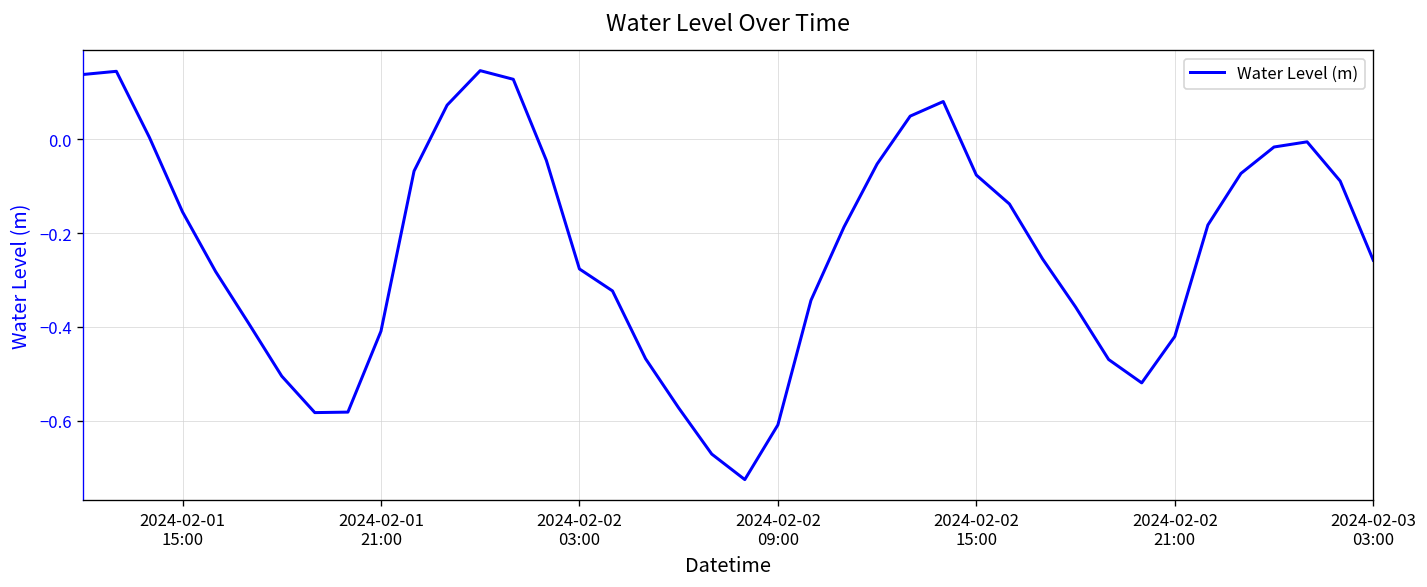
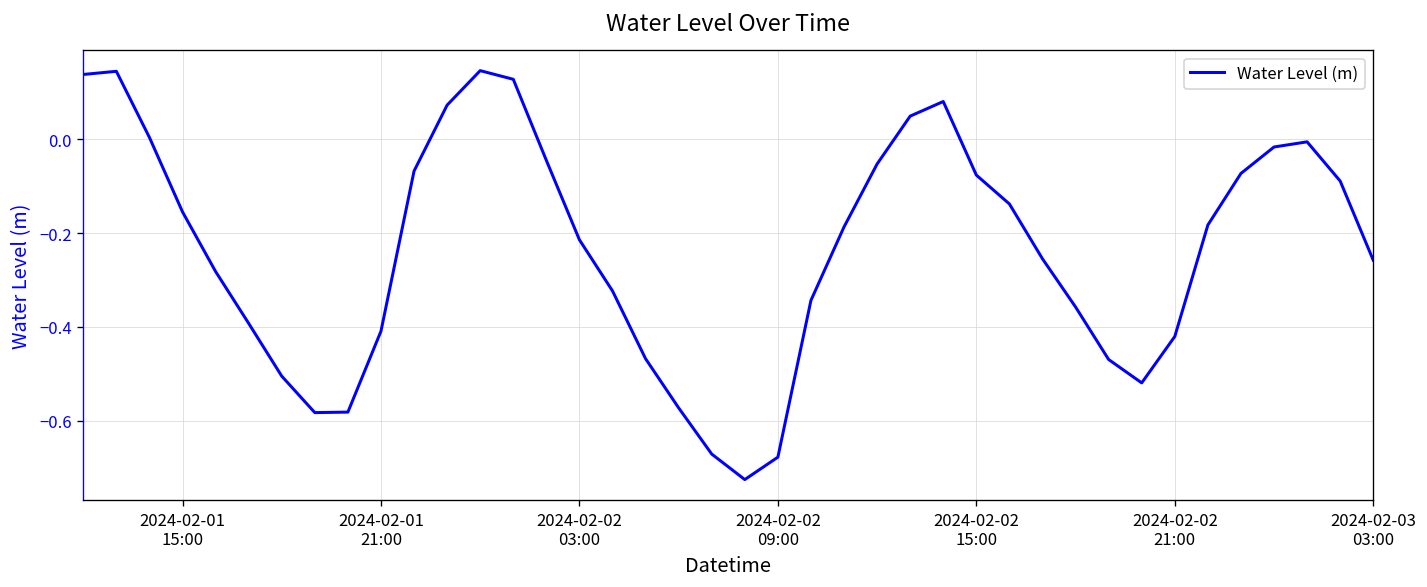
2024-02-02 03:00: -0.28 -> -0.21
2024-02-02 09:00: -0.61 -> -0.68
